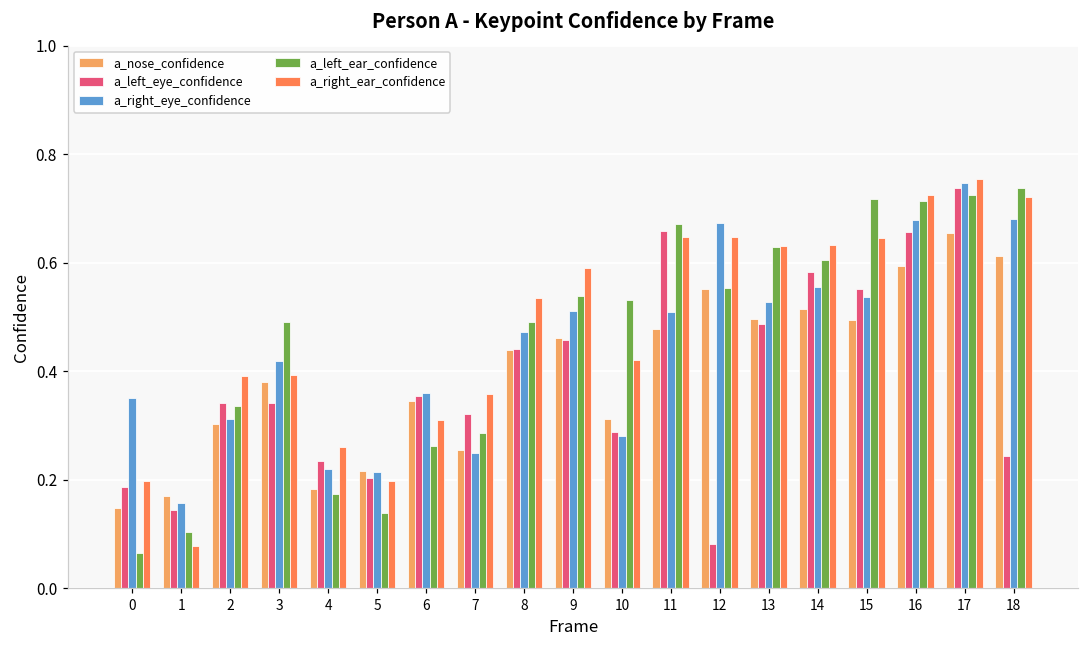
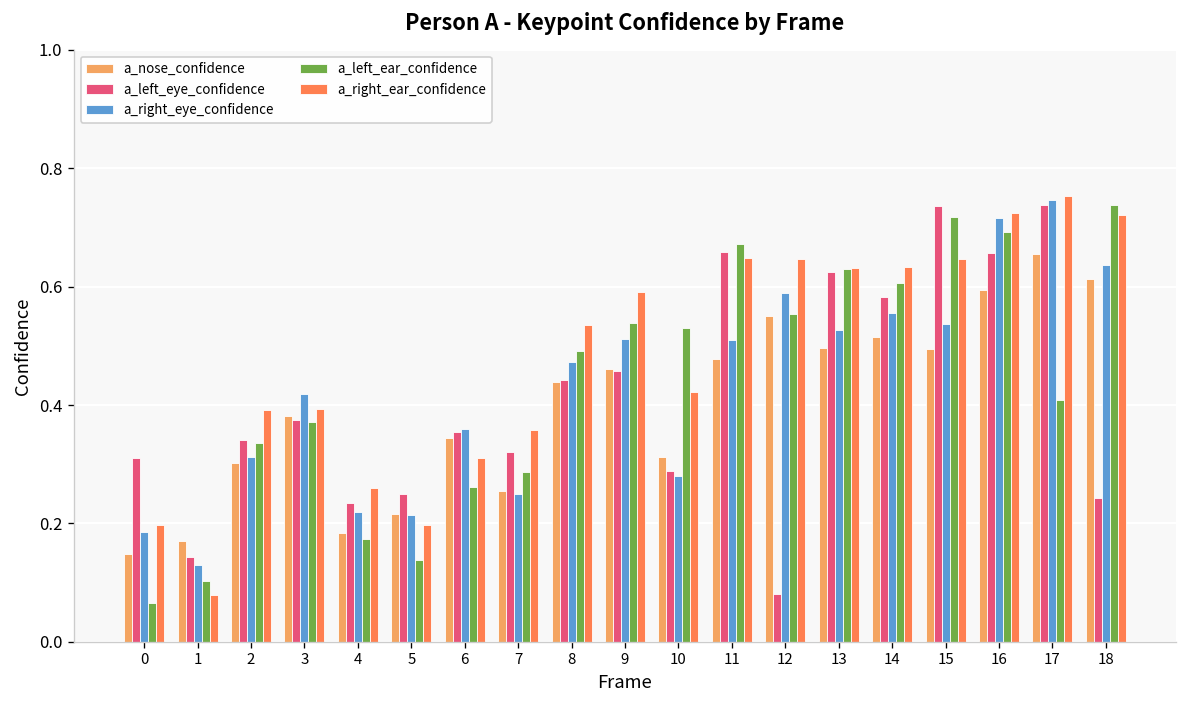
a_left_eye_confidence, 0: 0.19 -> 0.31
a_right_eye_confidence, 0: 0.35 -> 0.19
a_right_eye_confidence, 1: 0.16 -> 0.13
a_left_eye_confidence, 3: 0.34 -> 0.37
a_left_ear_confidence, 3: 0.49 -> 0.37
a_left_eye_confidence, 5: 0.20 -> 0.25
a_right_eye_confidence, 12: 0.67 -> 0.59
a_left_eye_confidence, 13: 0.49 -> 0.62
a_left_eye_confidence, 15: 0.55 -> 0.74
a_right_eye_confidence, 16: 0.68 -> 0.72
a_left_ear_confidence, 16: 0.71 -> 0.69
a_left_ear_confidence, 17: 0.72 -> 0.41
a_right_eye_confidence, 18: 0.68 -> 0.64
